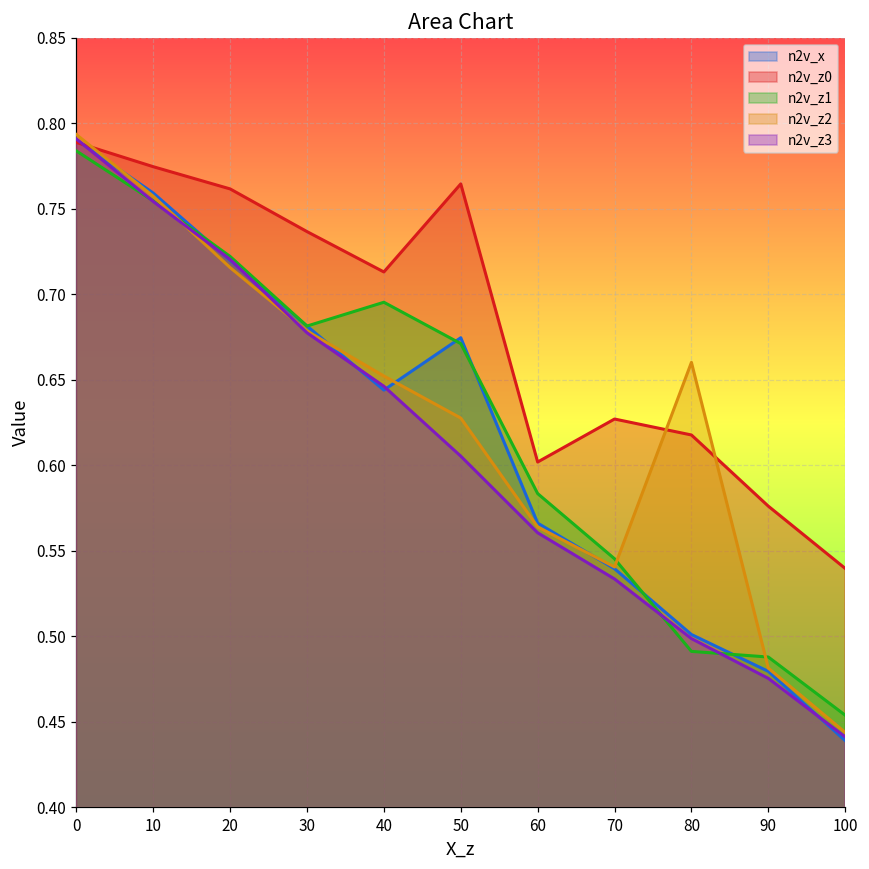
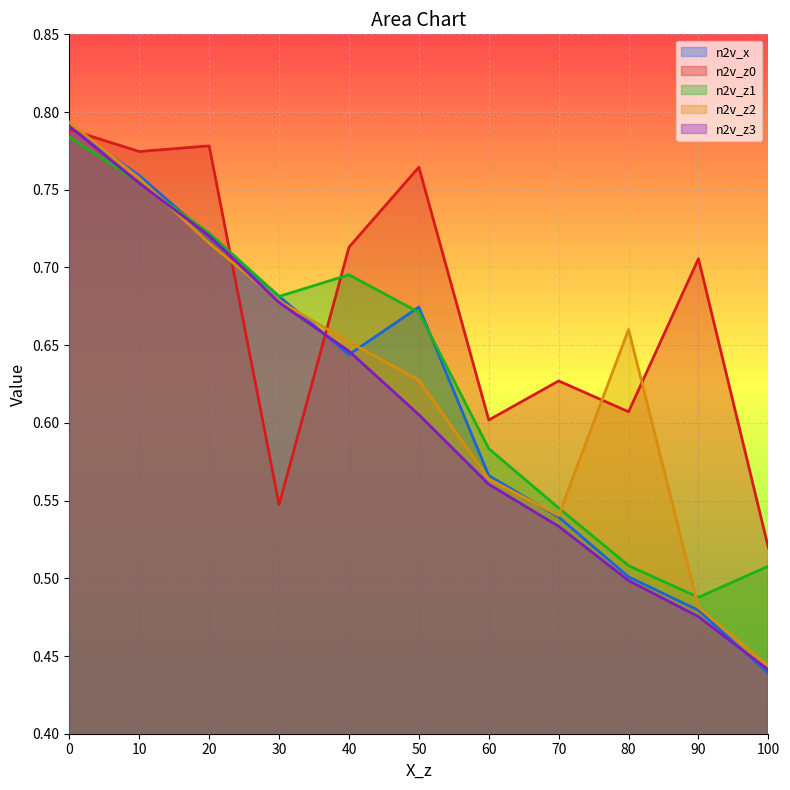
n2v_z0, 20: 0.762 -> 0.778
n2v_z0, 30: 0.737 -> 0.547
n2v_z0, 80: 0.618 -> 0.607
n2v_z1, 80: 0.491 -> 0.508
n2v_z0, 90: 0.576 -> 0.706
n2v_z0, 100: 0.540 -> 0.520
n2v_z1, 100: 0.454 -> 0.508
